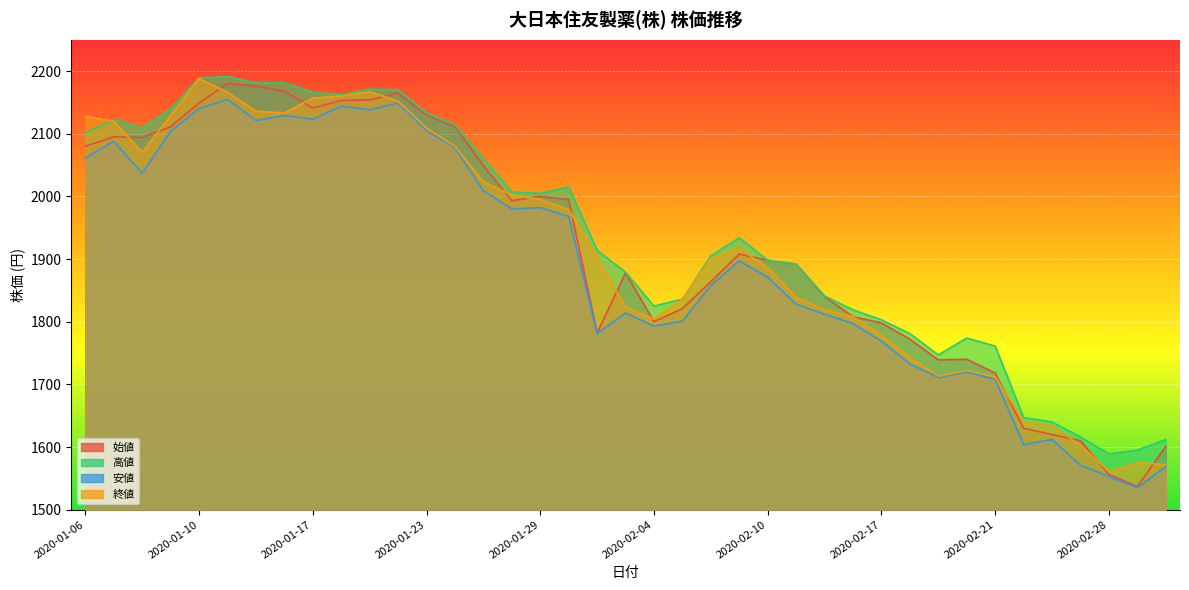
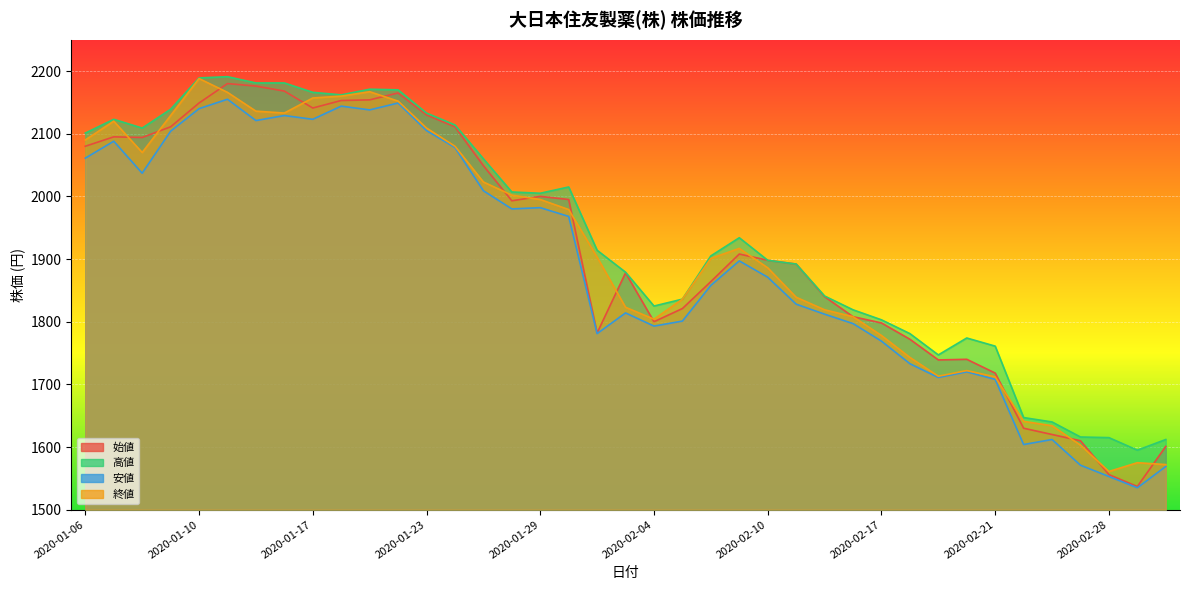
終値, 2020-01-06: 2130 -> 2090
高値, 2020-02-28: 1590 -> 1620
